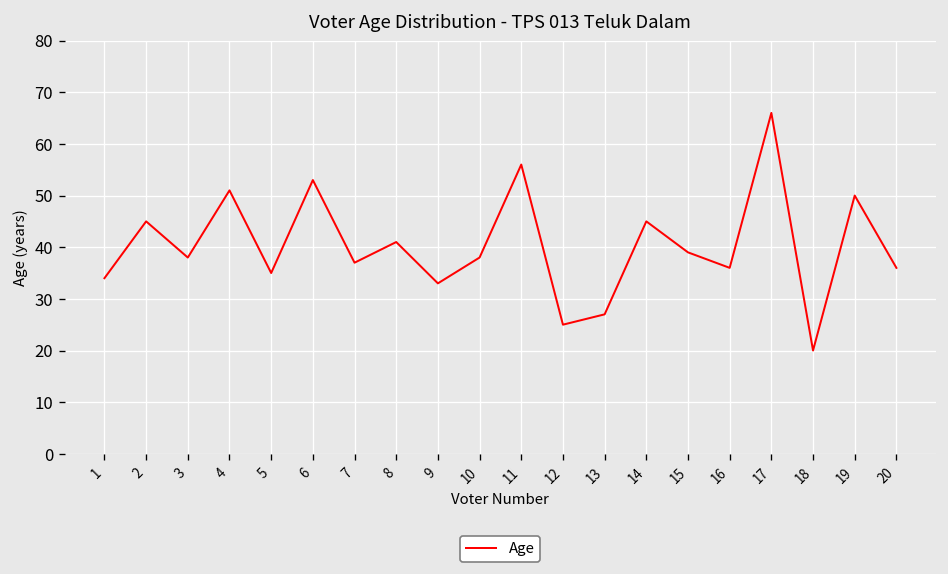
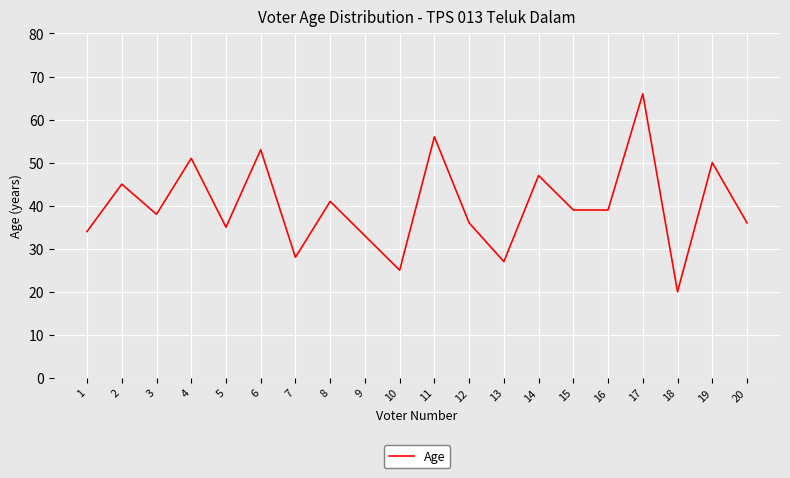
7: 37 -> 28
10: 38 -> 25
12: 25 -> 36
14: 45 -> 47
16: 36 -> 39
